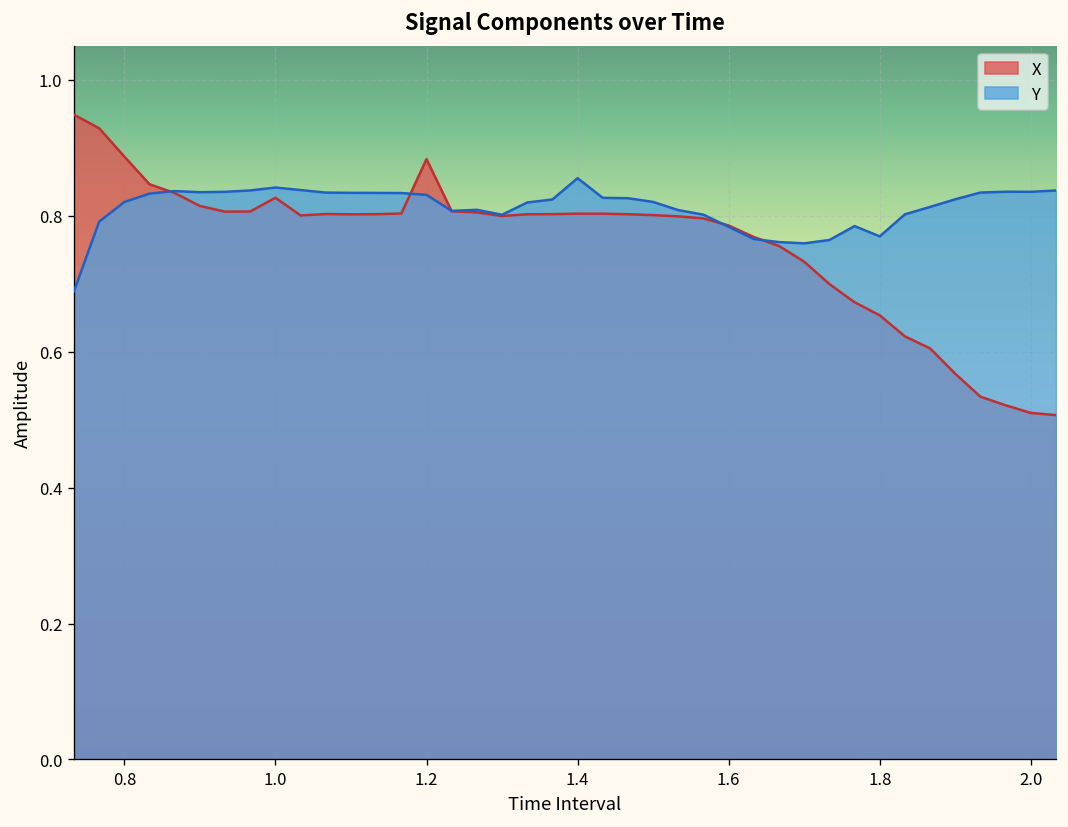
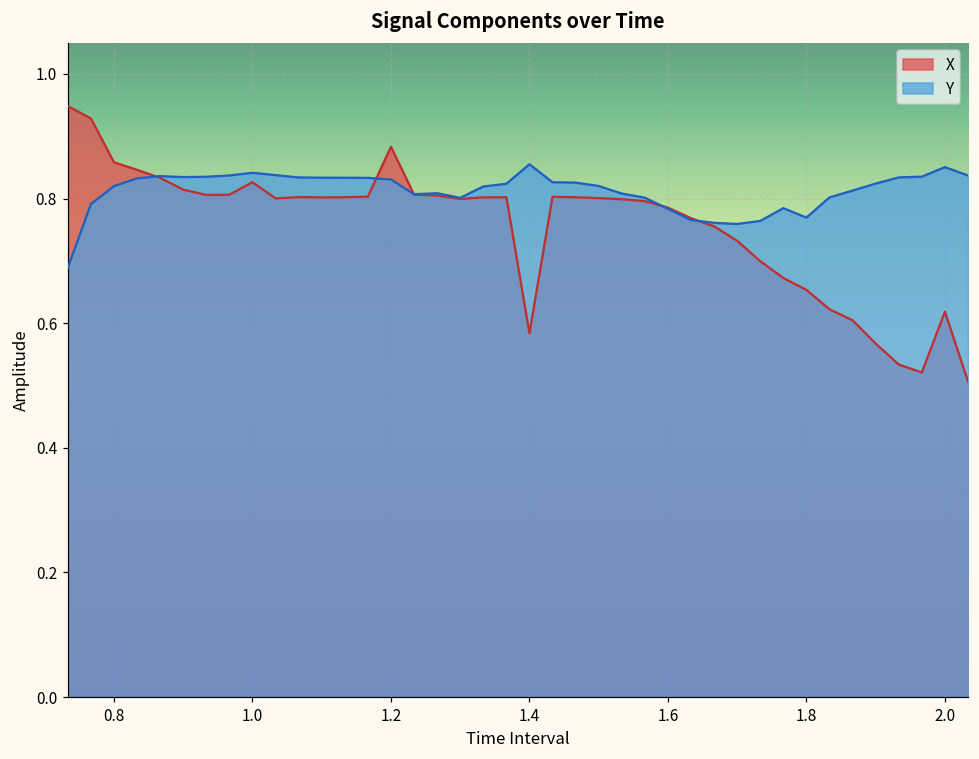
X, 0.8: 0.89 -> 0.86
X, 1.4: 0.80 -> 0.58
X, 2.0: 0.51 -> 0.62
Y, 2.0: 0.84 -> 0.85
